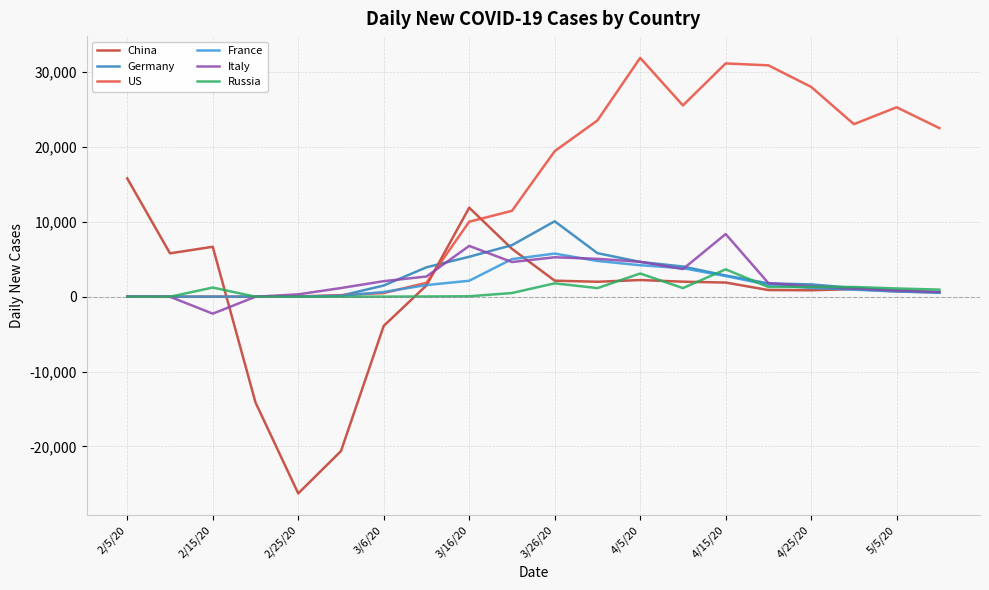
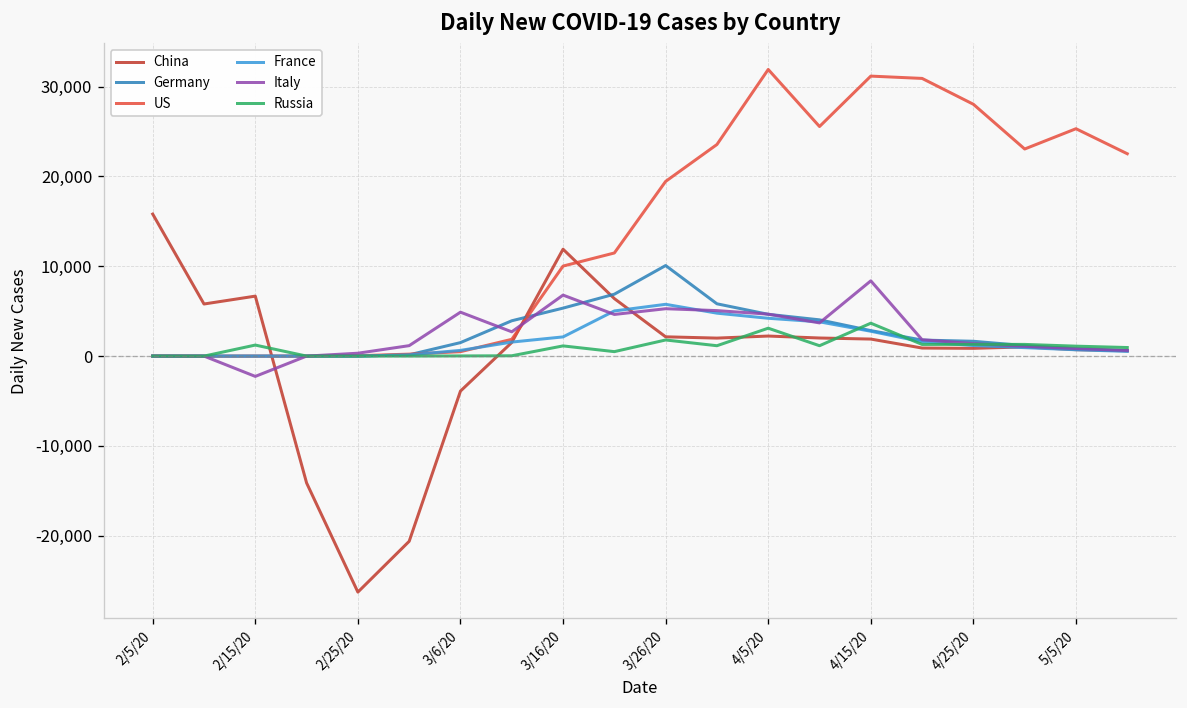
Italy, 3/6/20: 2,000 -> 5,000
Russia, 3/16/20: 0 -> 1,000
